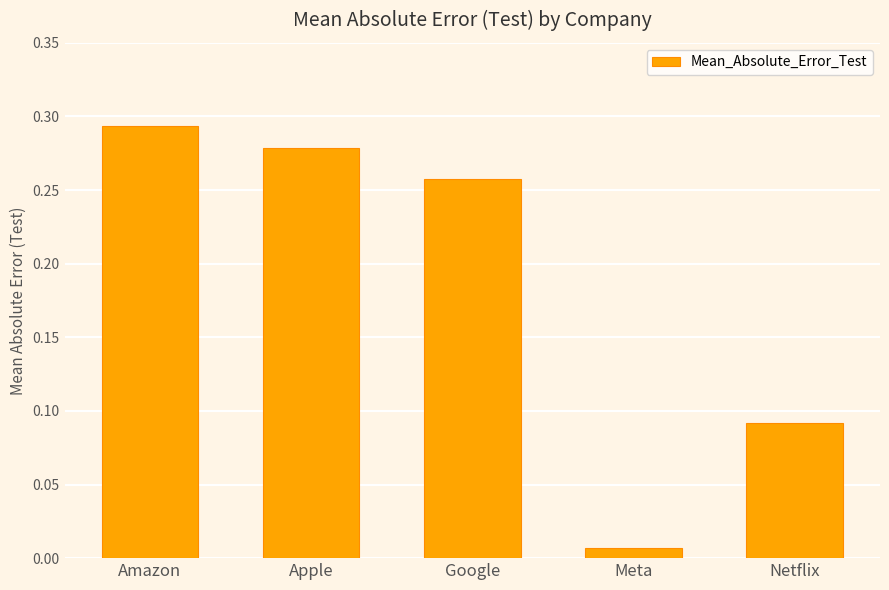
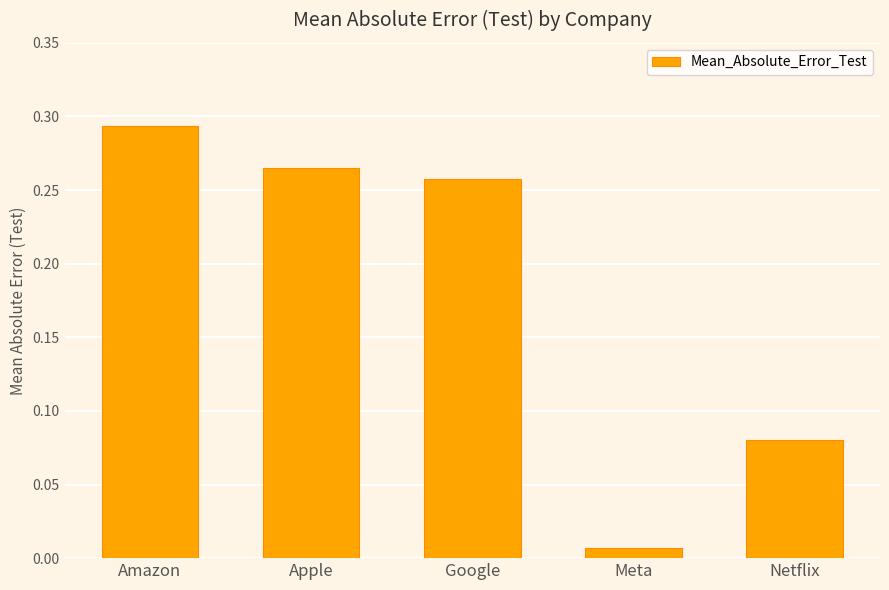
Apple: 0.279 -> 0.265
Netflix: 0.092 -> 0.080
